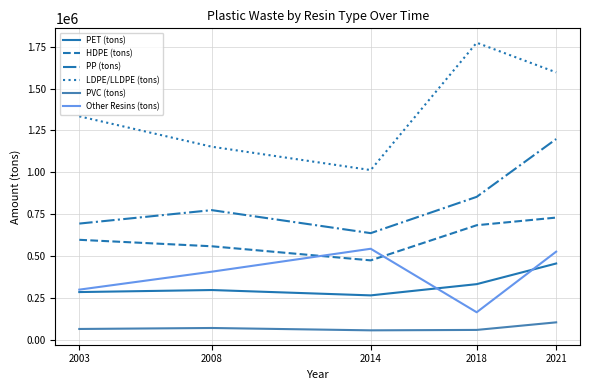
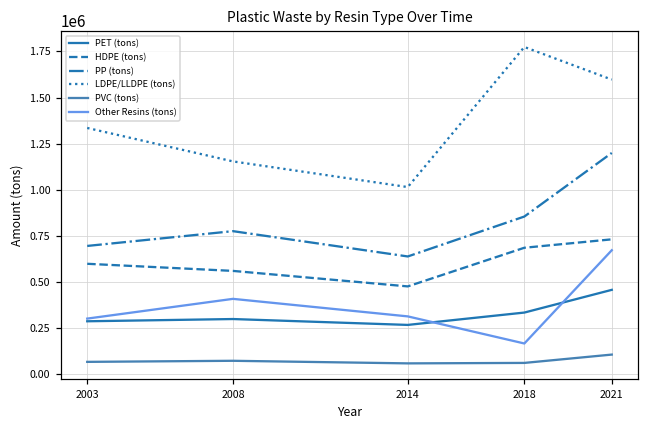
Other Resins (tons), 2014: 540000 -> 310000
Other Resins (tons), 2021: 530000 -> 670000
